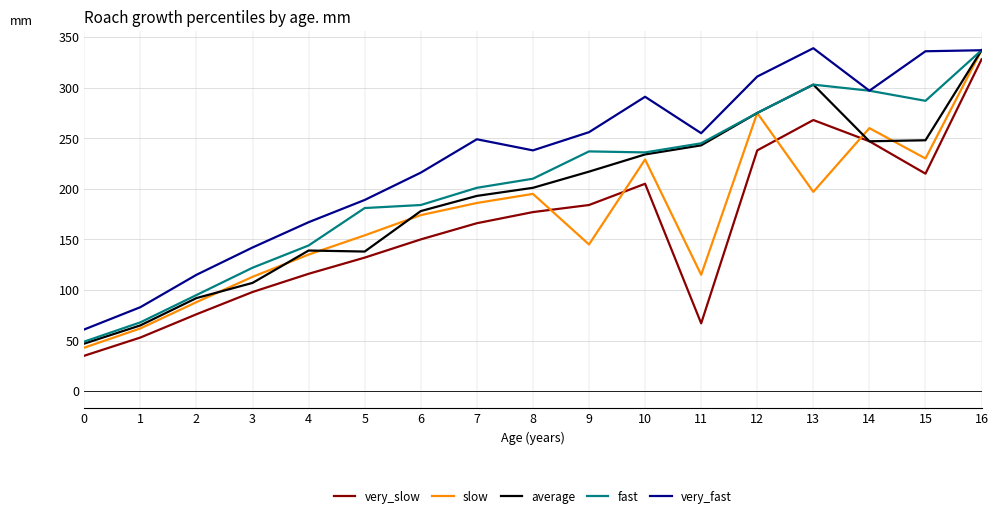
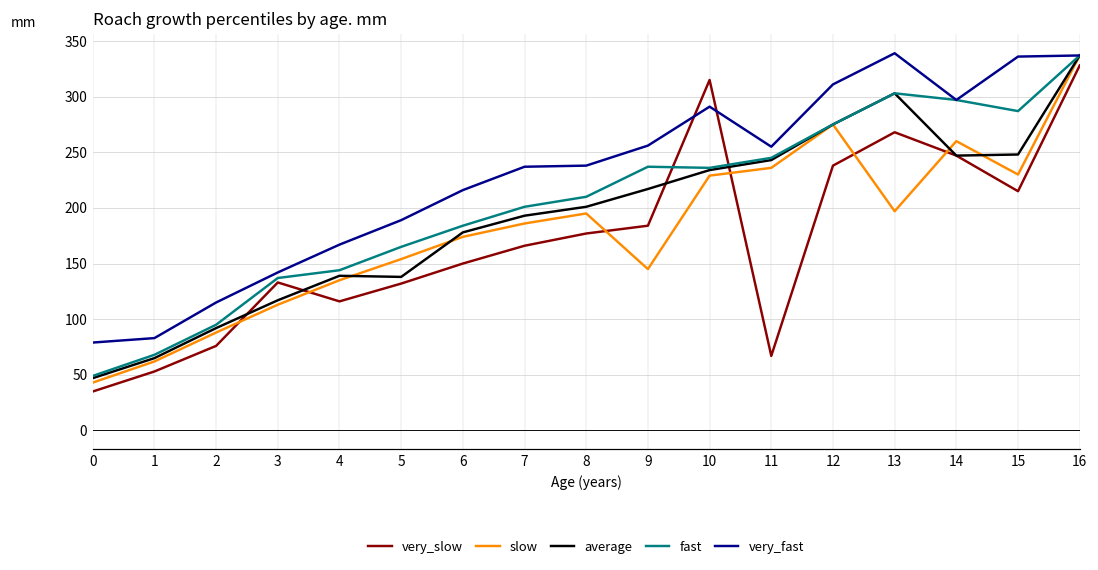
very_fast, 0: 61 -> 79
very_slow, 3: 98 -> 133
average, 3: 107 -> 117
fast, 3: 122 -> 137
fast, 5: 181 -> 165
very_fast, 7: 249 -> 237
very_slow, 10: 205 -> 315
slow, 11: 115 -> 236
